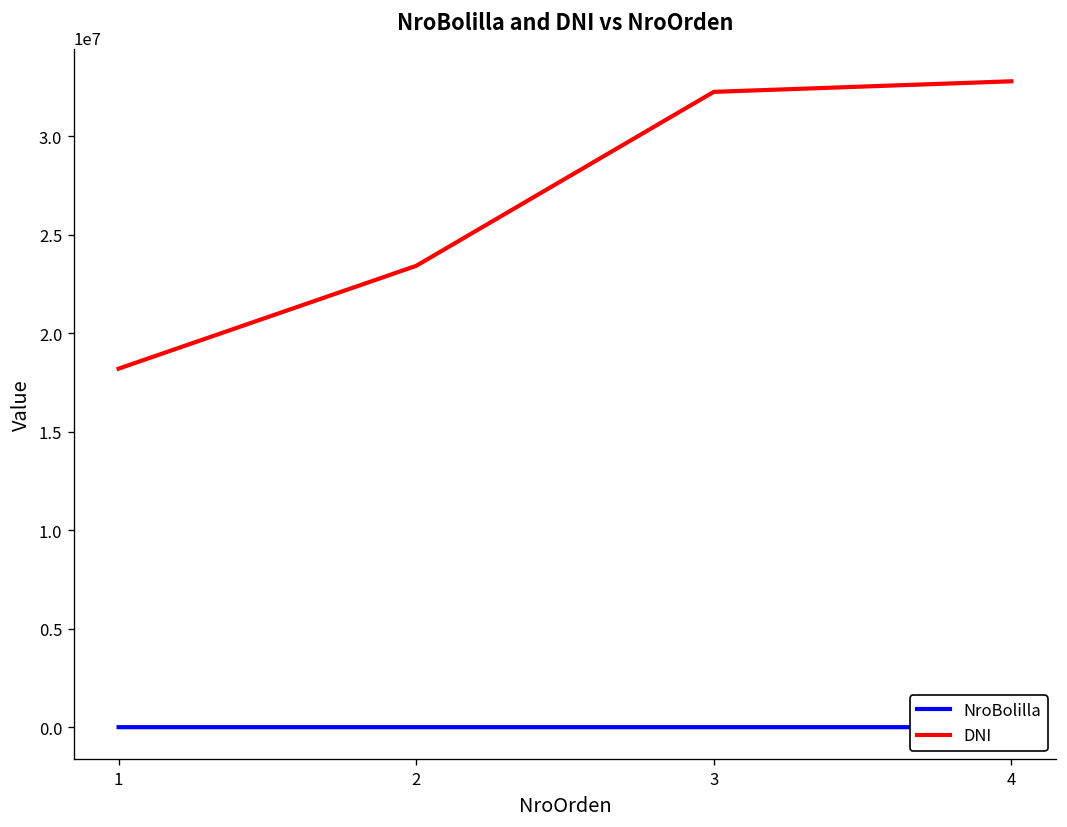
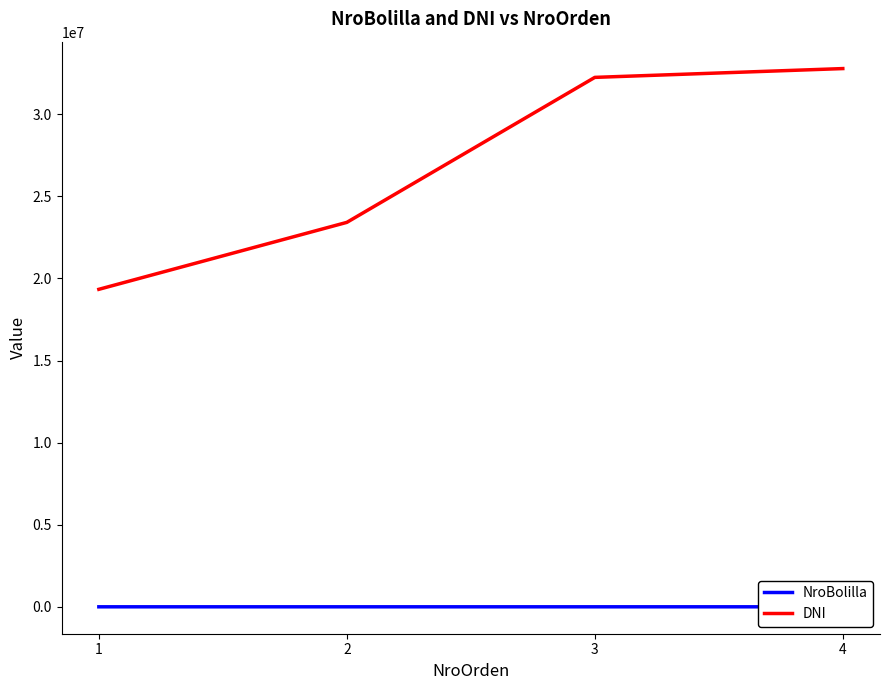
DNI, 1: 18200000 -> 19300000
